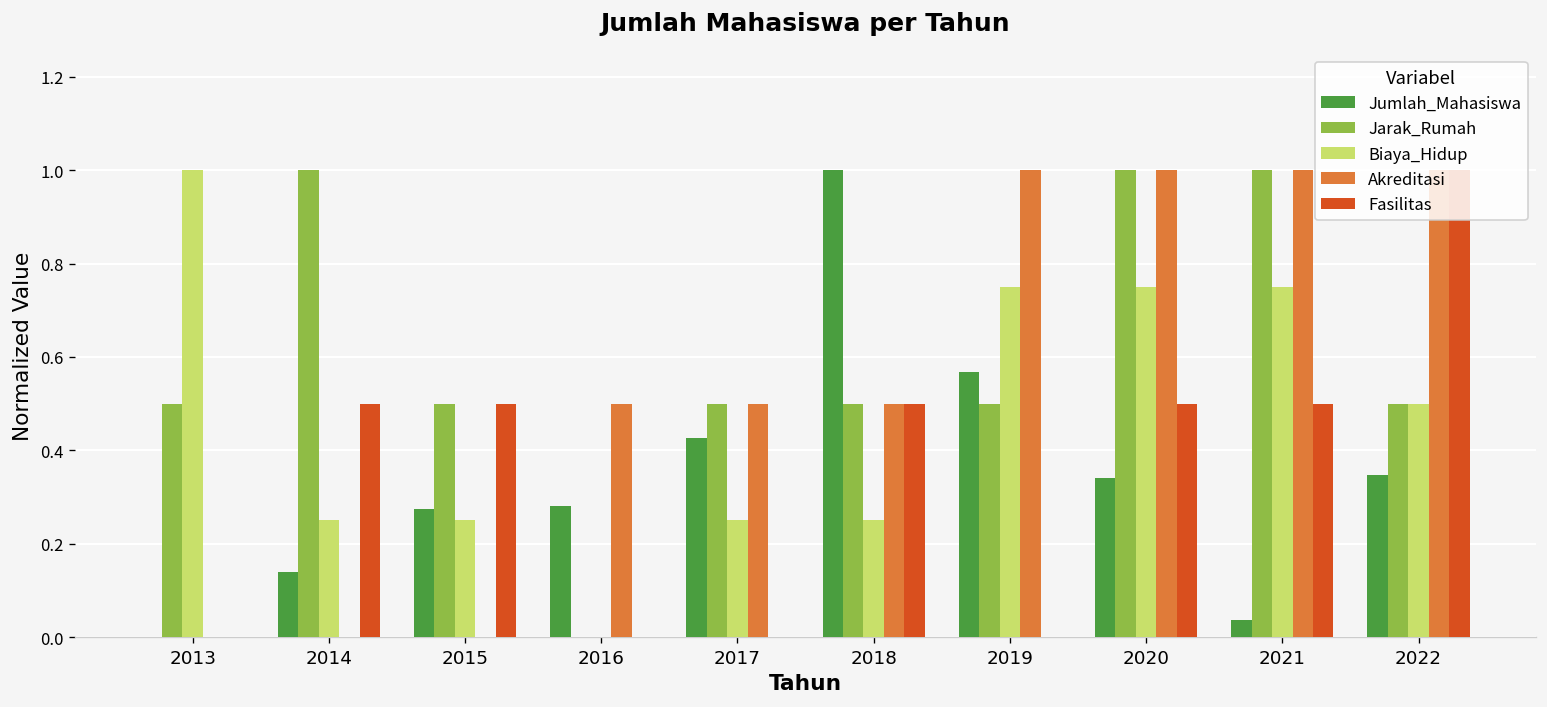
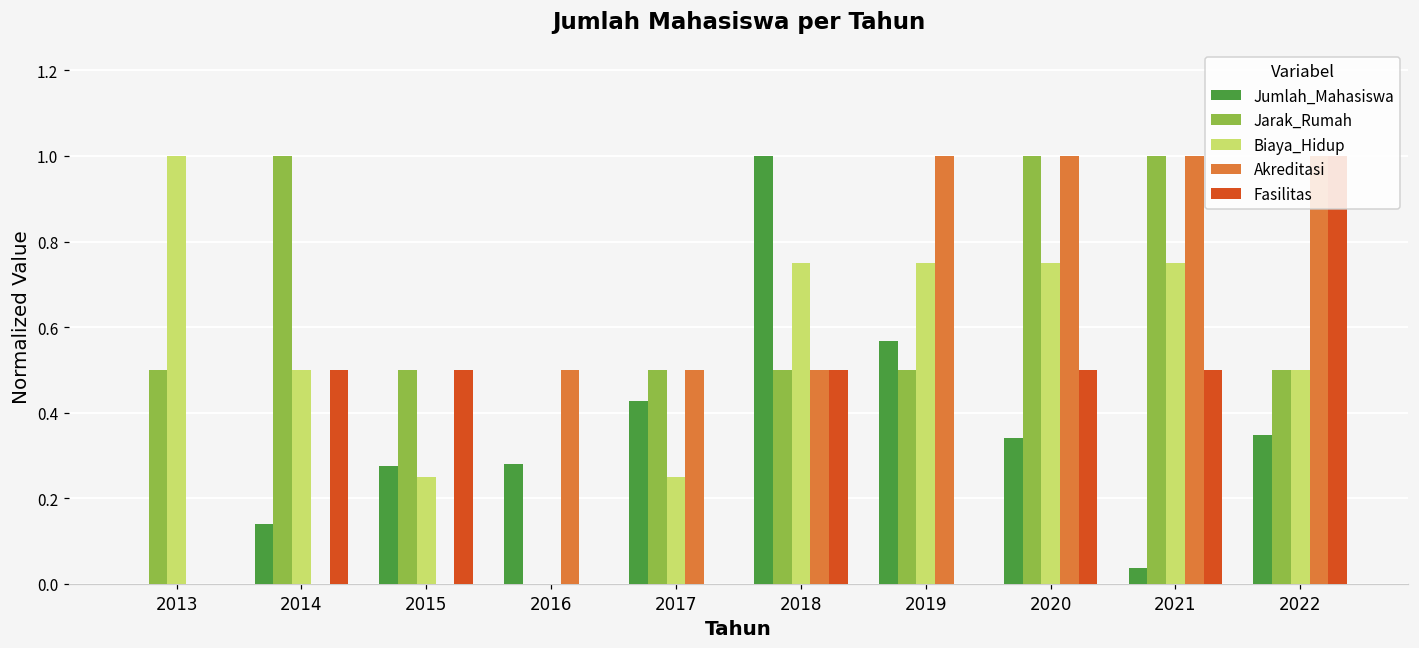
Biaya_Hidup, 2014: 0.25 -> 0.50
Biaya_Hidup, 2018: 0.25 -> 0.75
